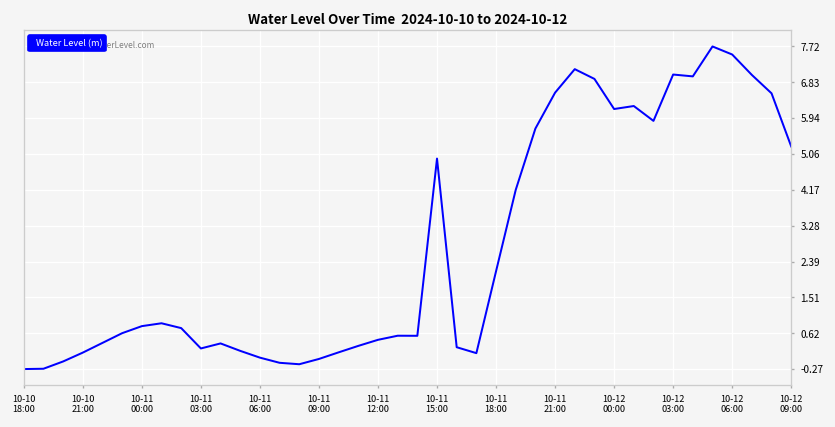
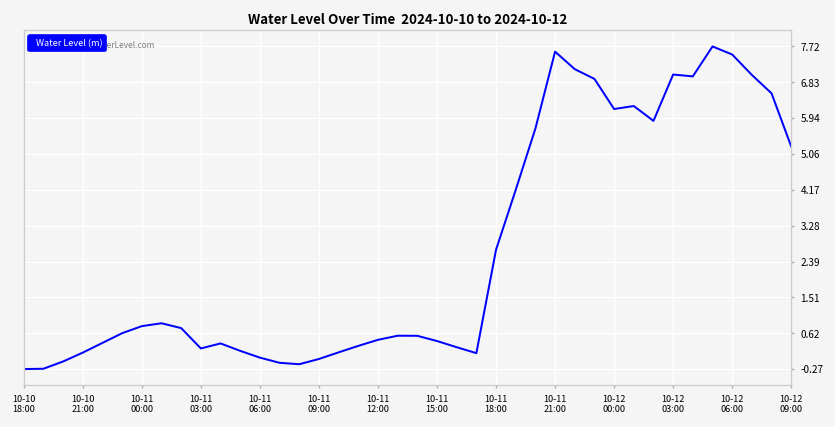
10-11 15:00: 4.9 -> 0.4
10-11 18:00: 2.2 -> 2.7
10-11 21:00: 6.6 -> 7.6
